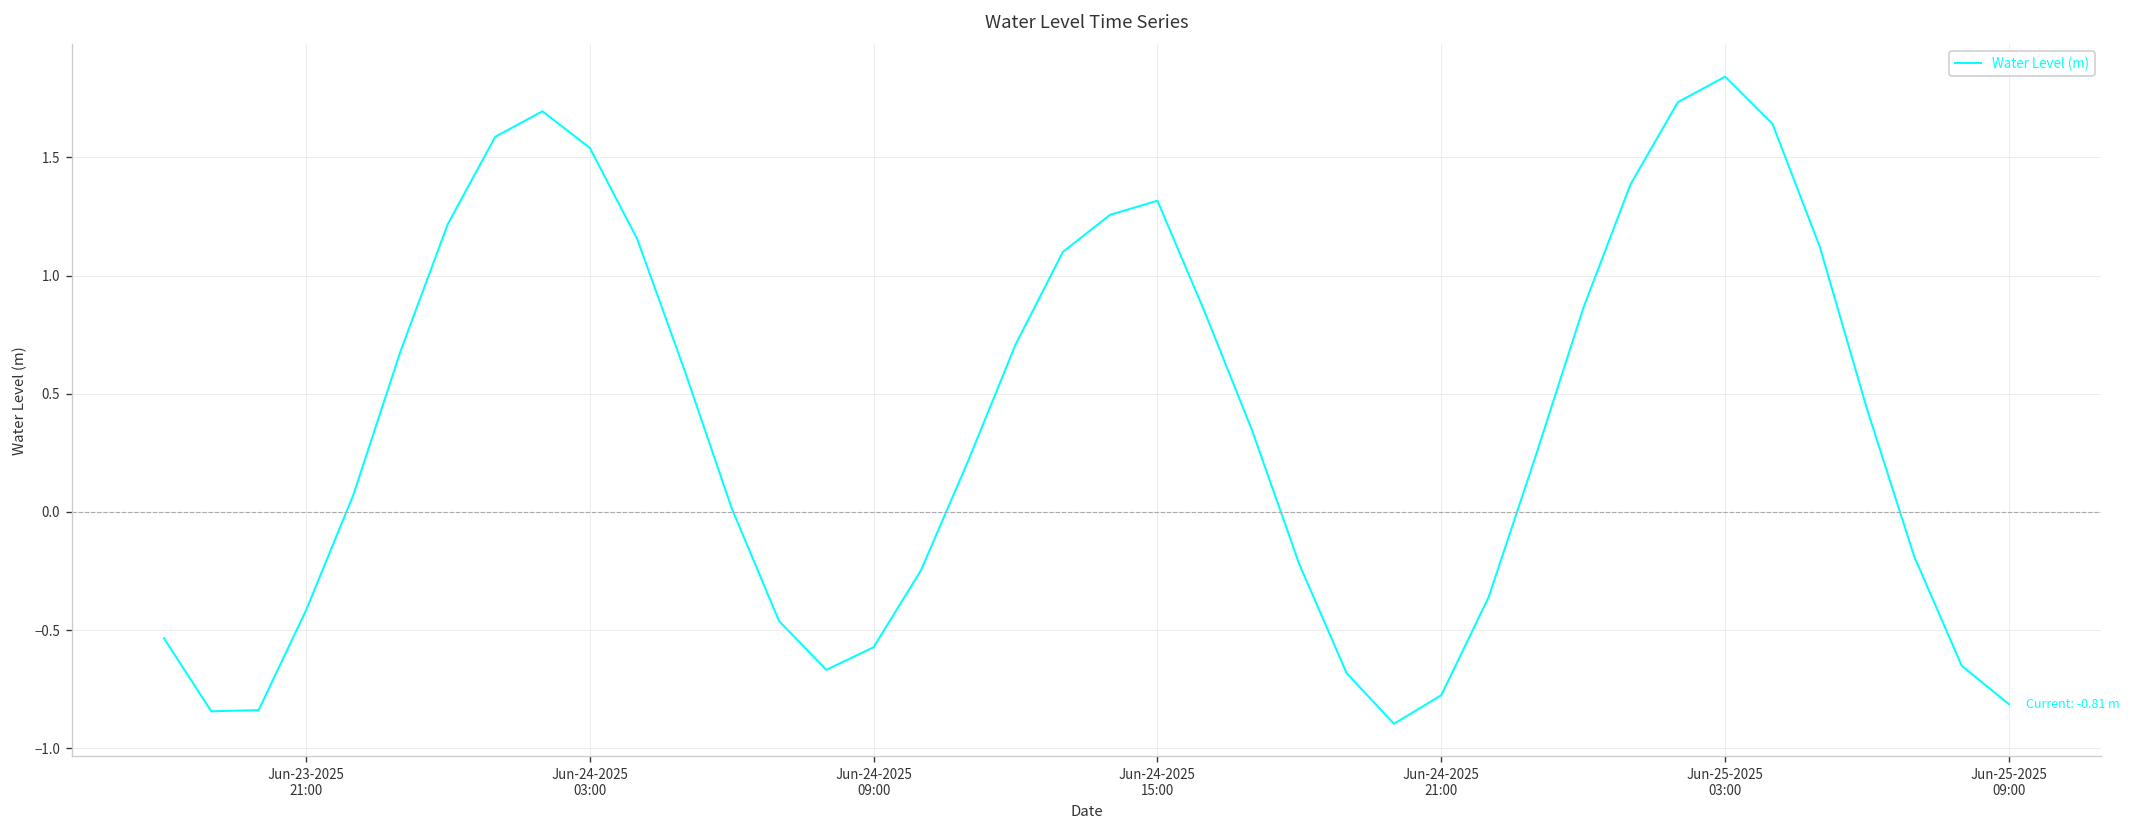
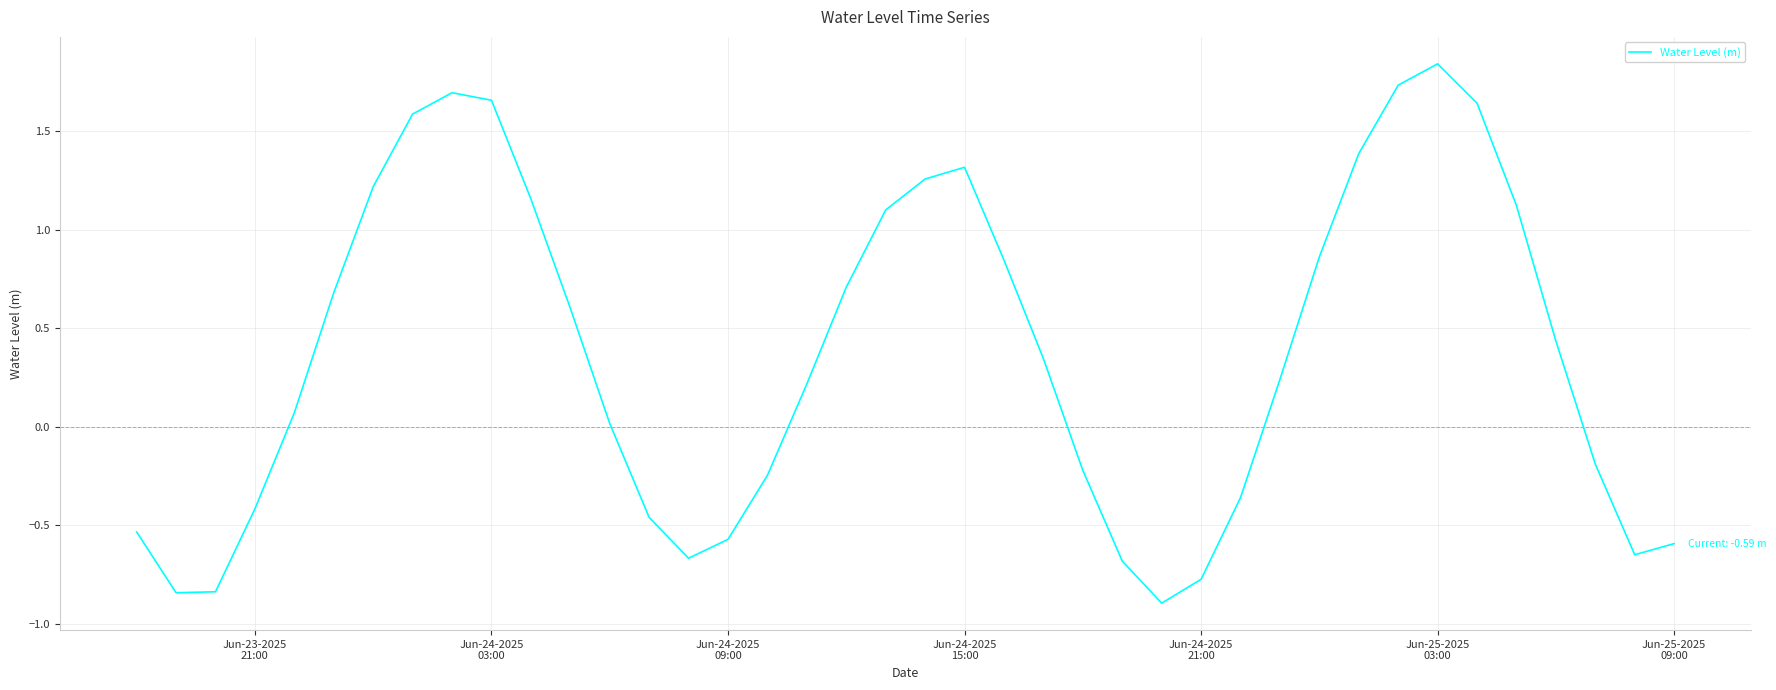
Jun-24-2025 03:00: 1.54 -> 1.66
Jun-25-2025 09:00: -0.81 -> -0.59
